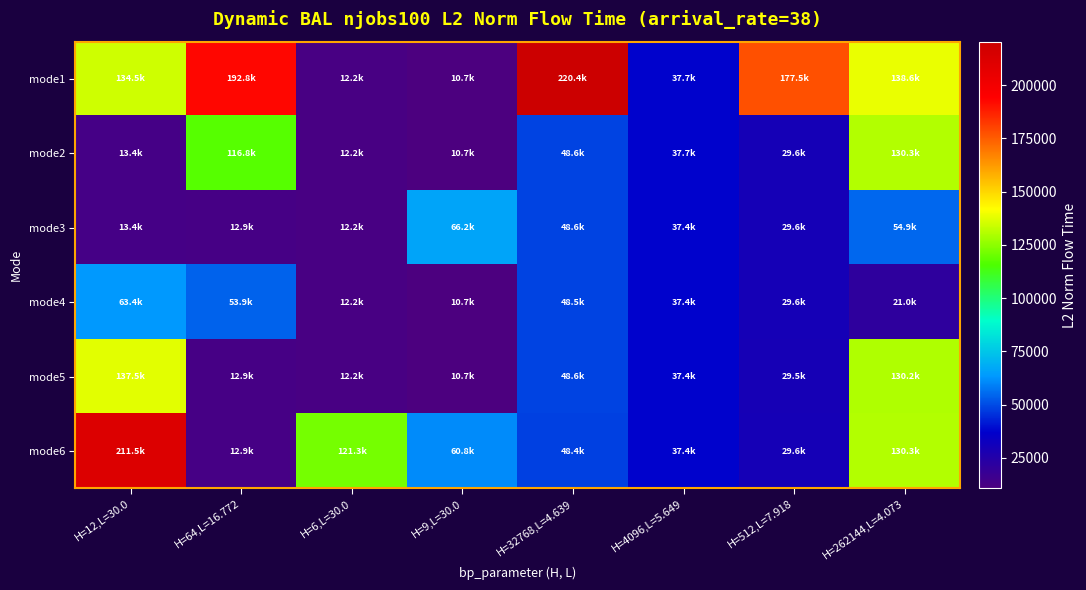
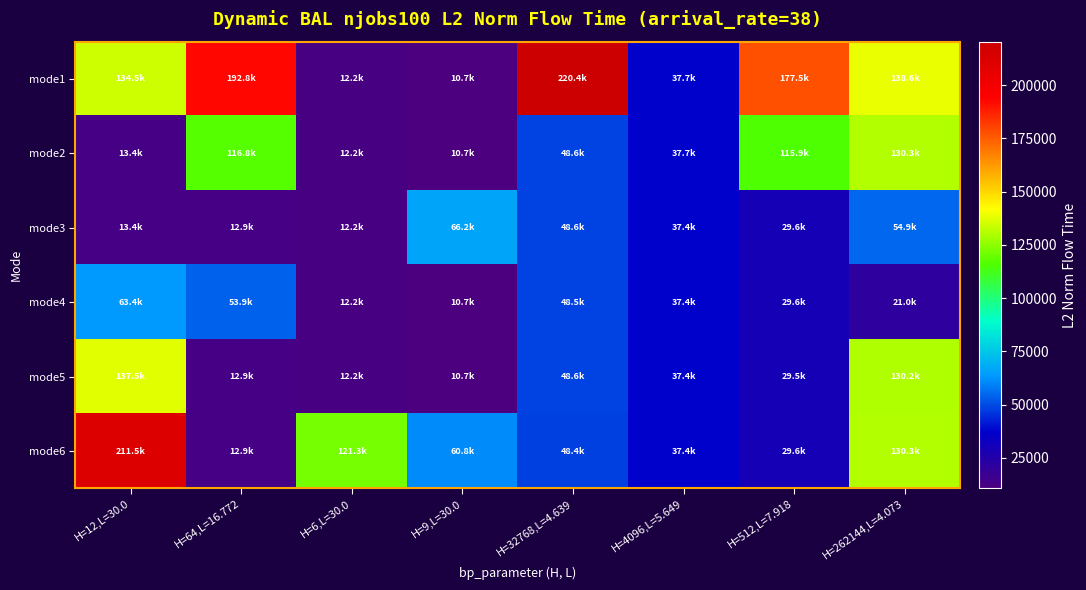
mode2, H=512,L=7.918: 29.6k -> 115.9k
